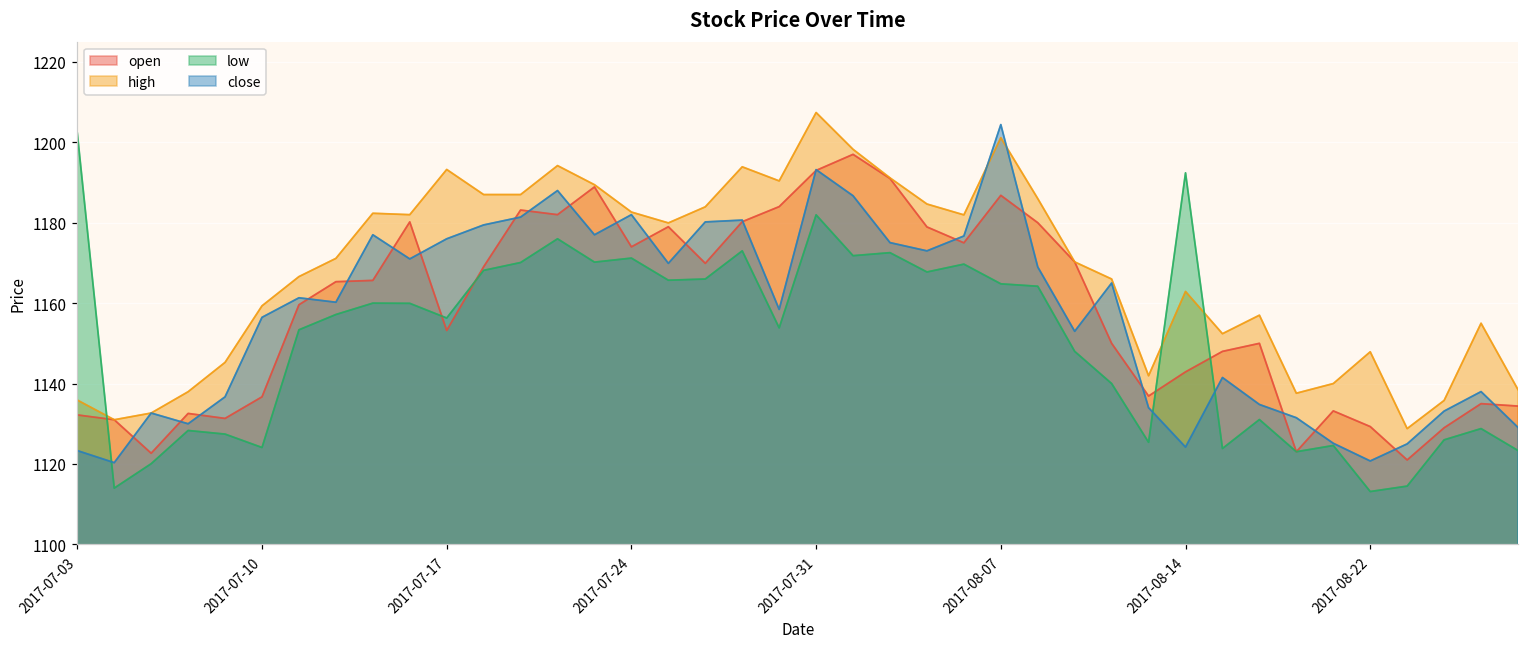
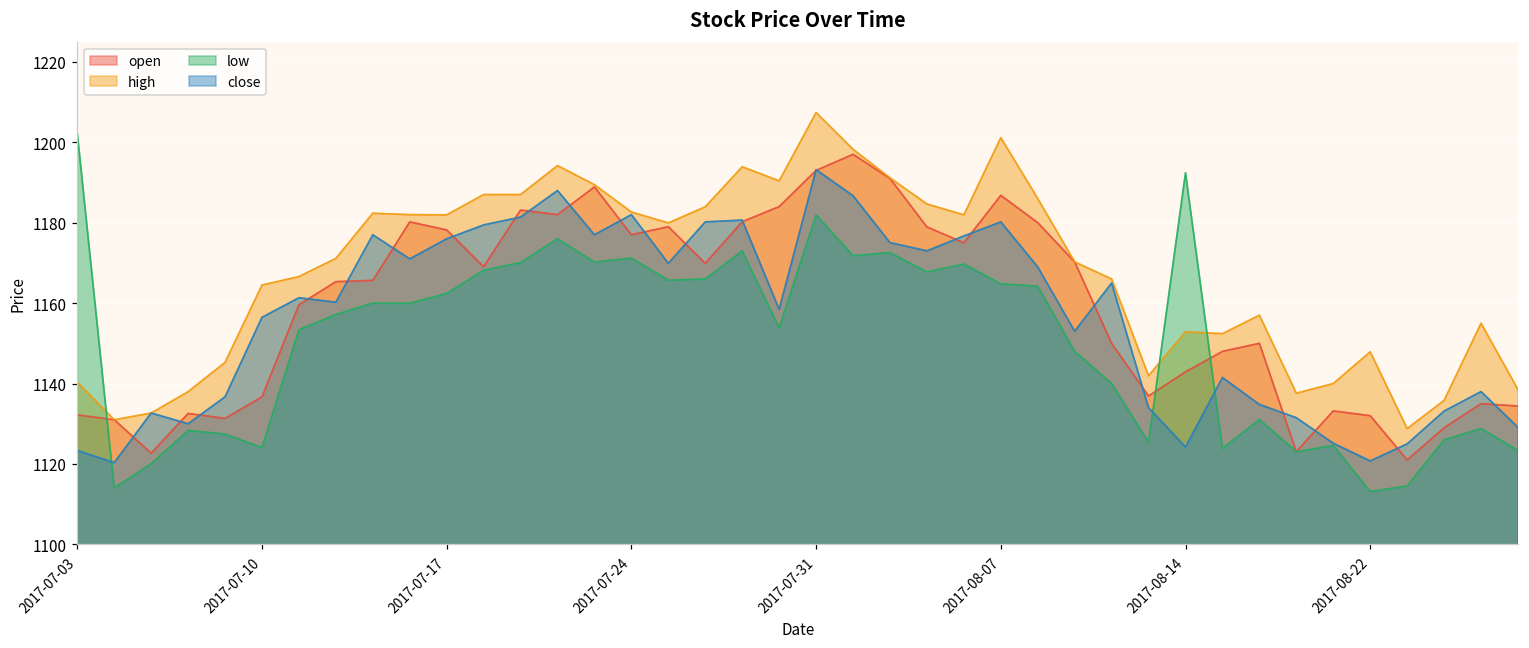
high, 2017-07-03: 1136 -> 1140
high, 2017-07-10: 1159 -> 1164
open, 2017-07-17: 1153 -> 1178
high, 2017-07-17: 1193 -> 1182
low, 2017-07-17: 1156 -> 1162
open, 2017-07-24: 1174 -> 1177
close, 2017-08-07: 1204 -> 1180
high, 2017-08-14: 1163 -> 1153
open, 2017-08-22: 1129 -> 1132
